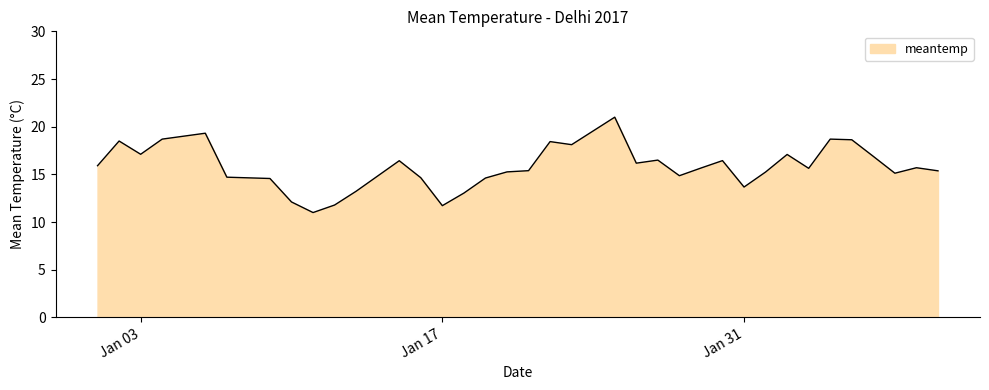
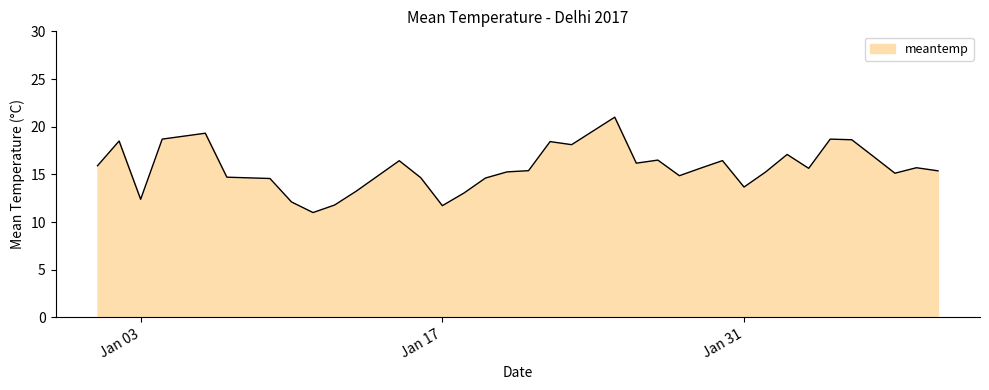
Jan 03: 17 -> 12
